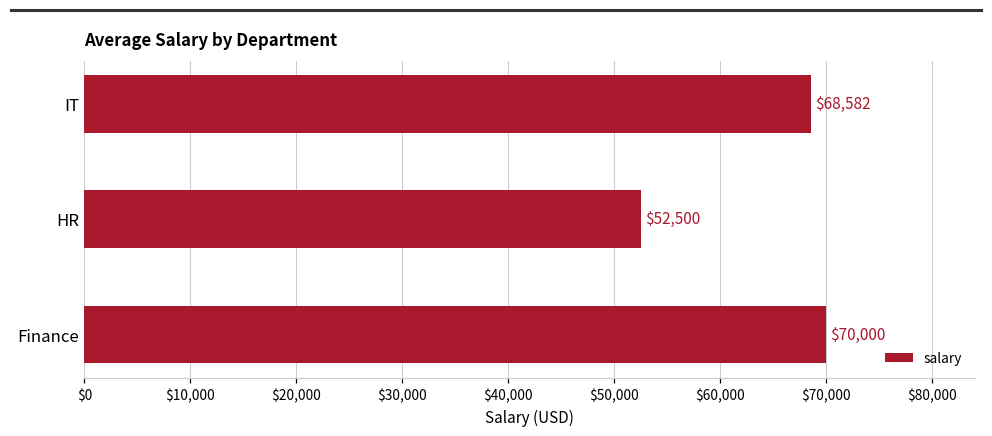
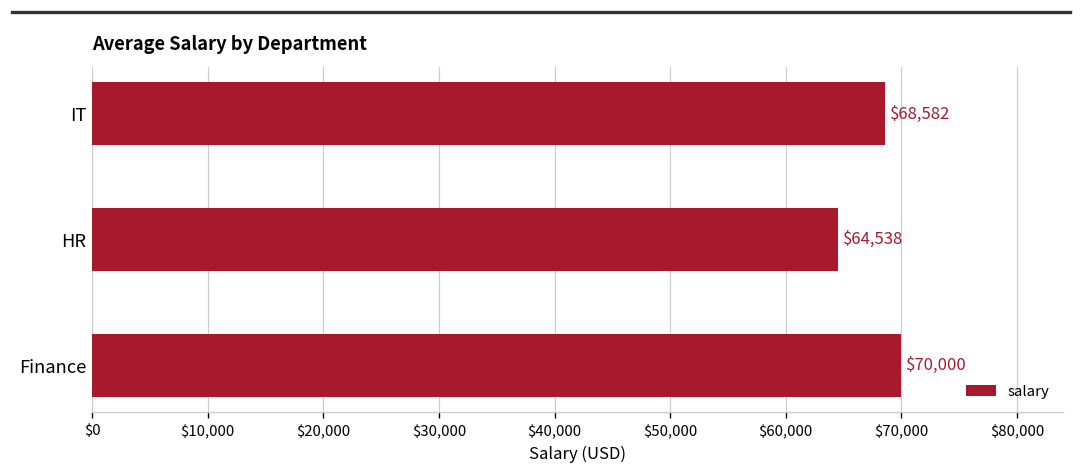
HR: $52,500 -> $64,538
